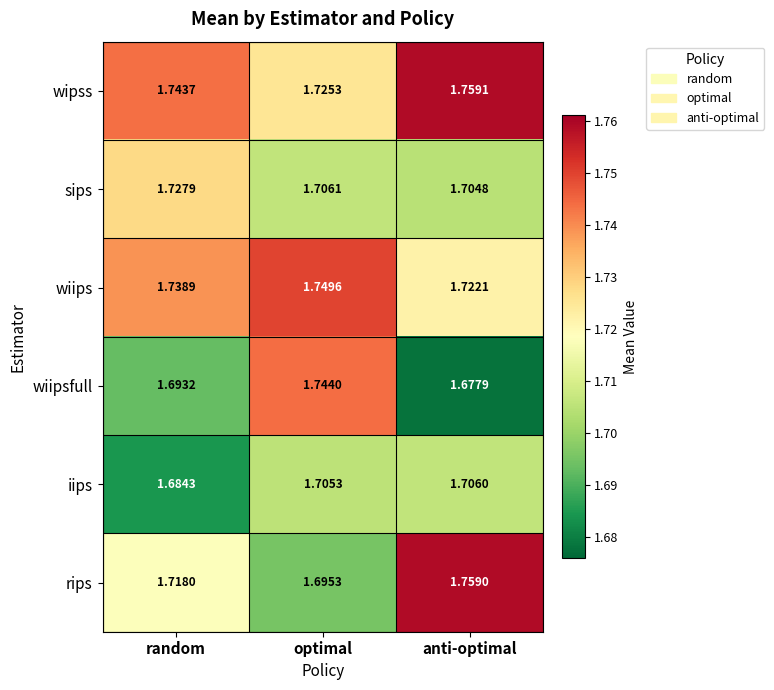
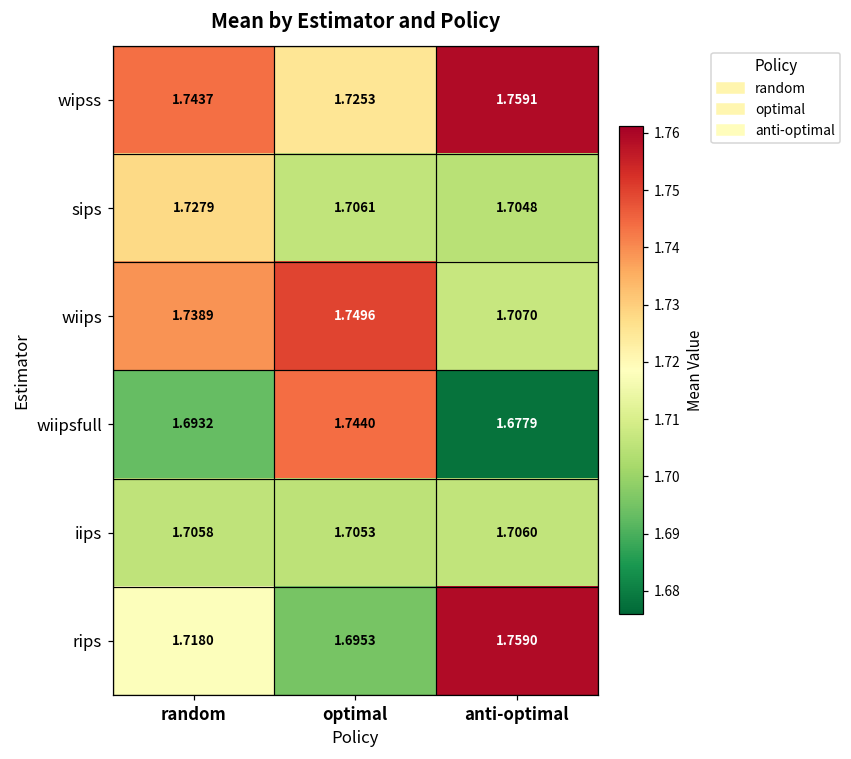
wiips, anti-optimal: 1.7221 -> 1.7070
iips, random: 1.6843 -> 1.7058
